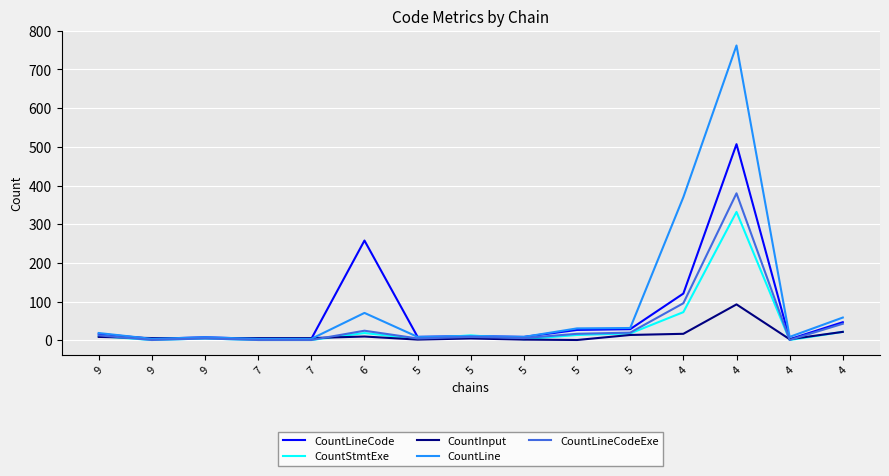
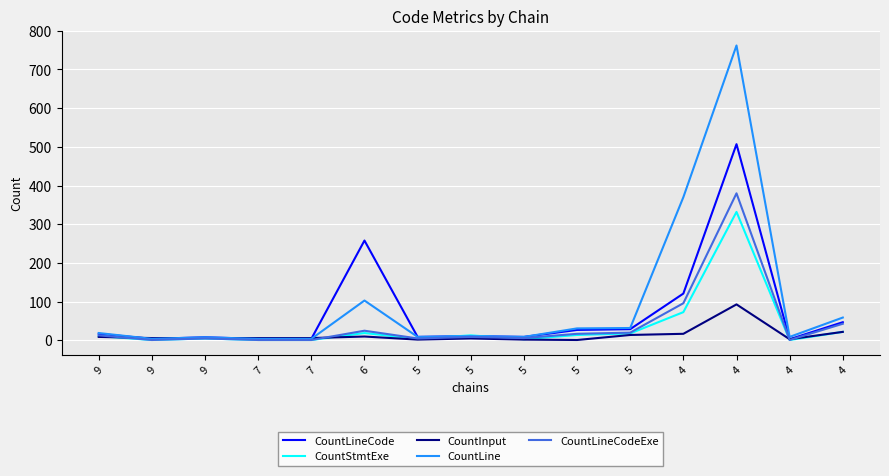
CountLine, 6: 70 -> 100
